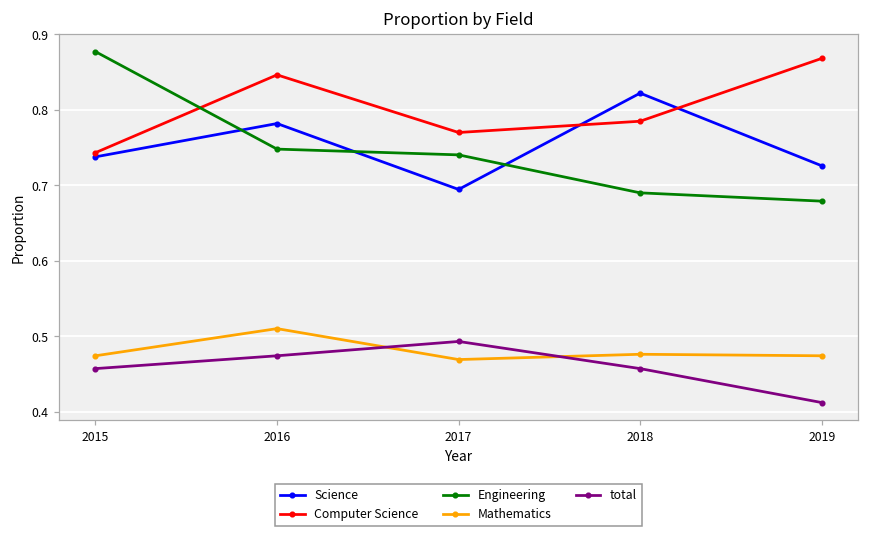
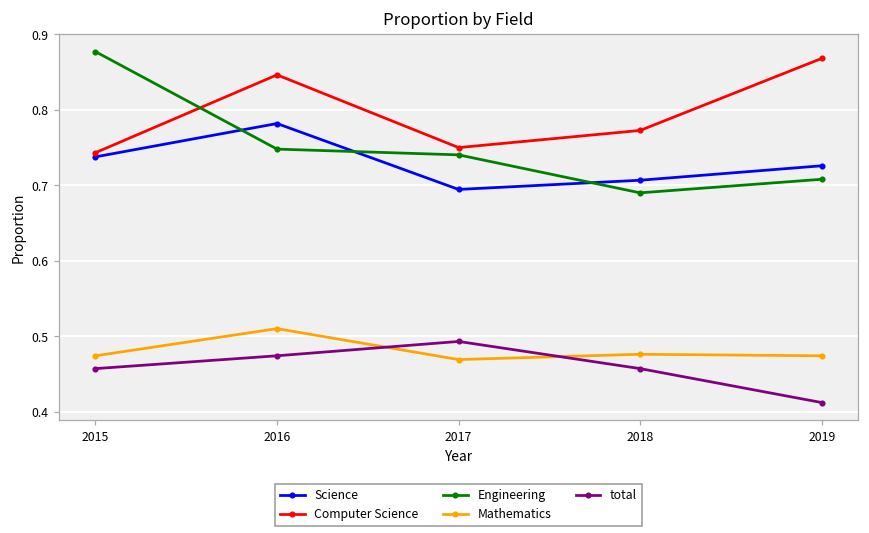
Computer Science, 2017: 0.77 -> 0.75
Science, 2018: 0.82 -> 0.71
Computer Science, 2018: 0.78 -> 0.77
Engineering, 2019: 0.68 -> 0.71
